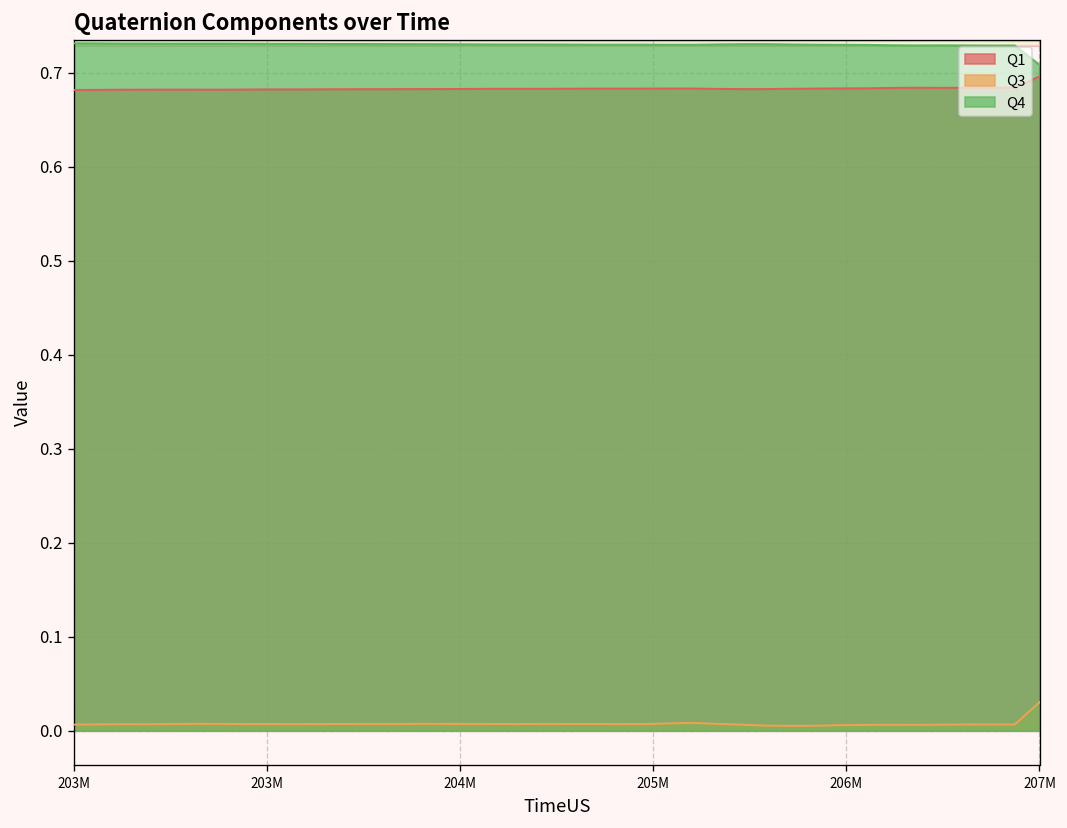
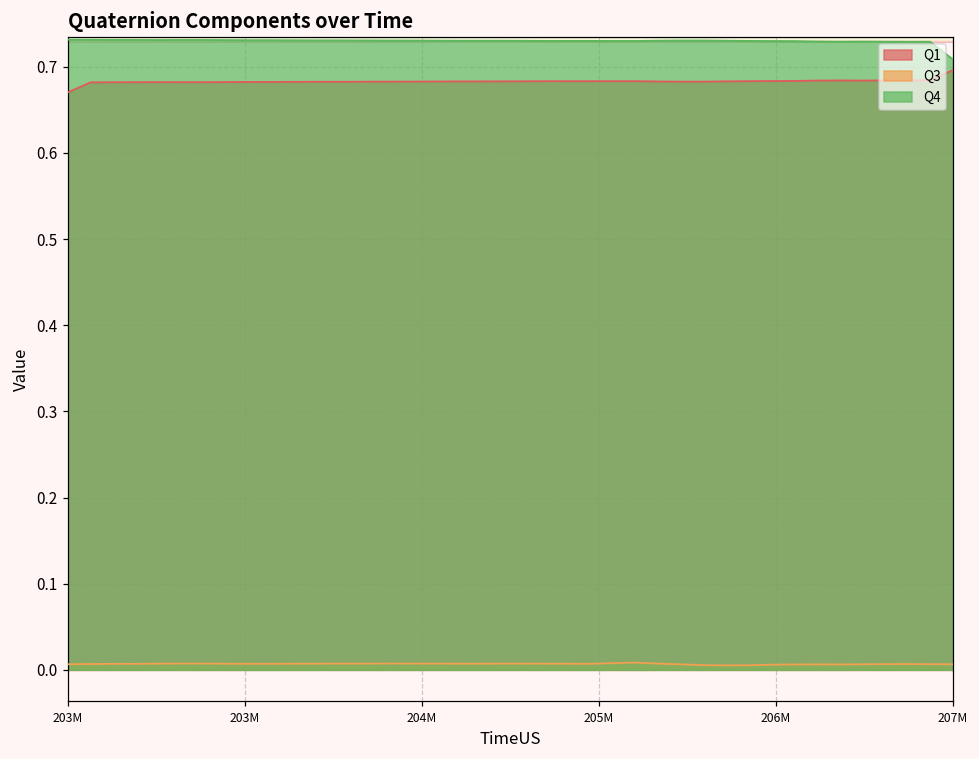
Q1, 203M: 0.68 -> 0.67
Q3, 207M: 0.03 -> 0.01
